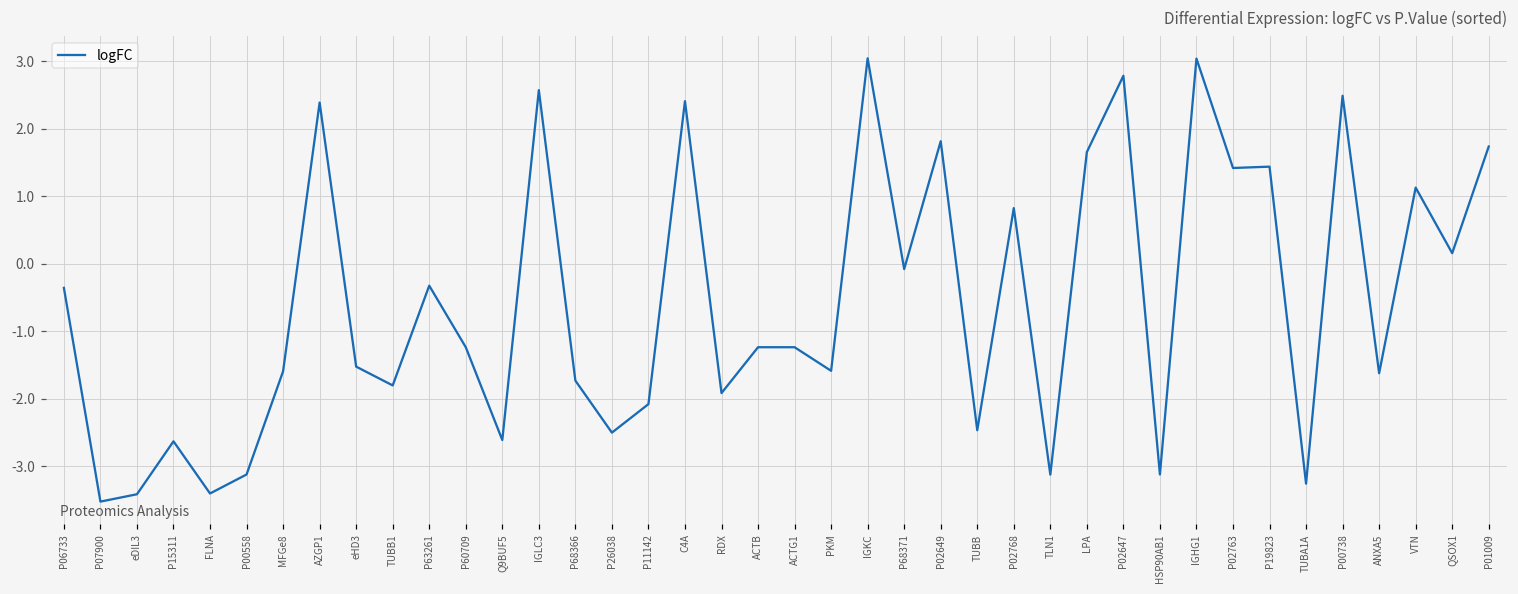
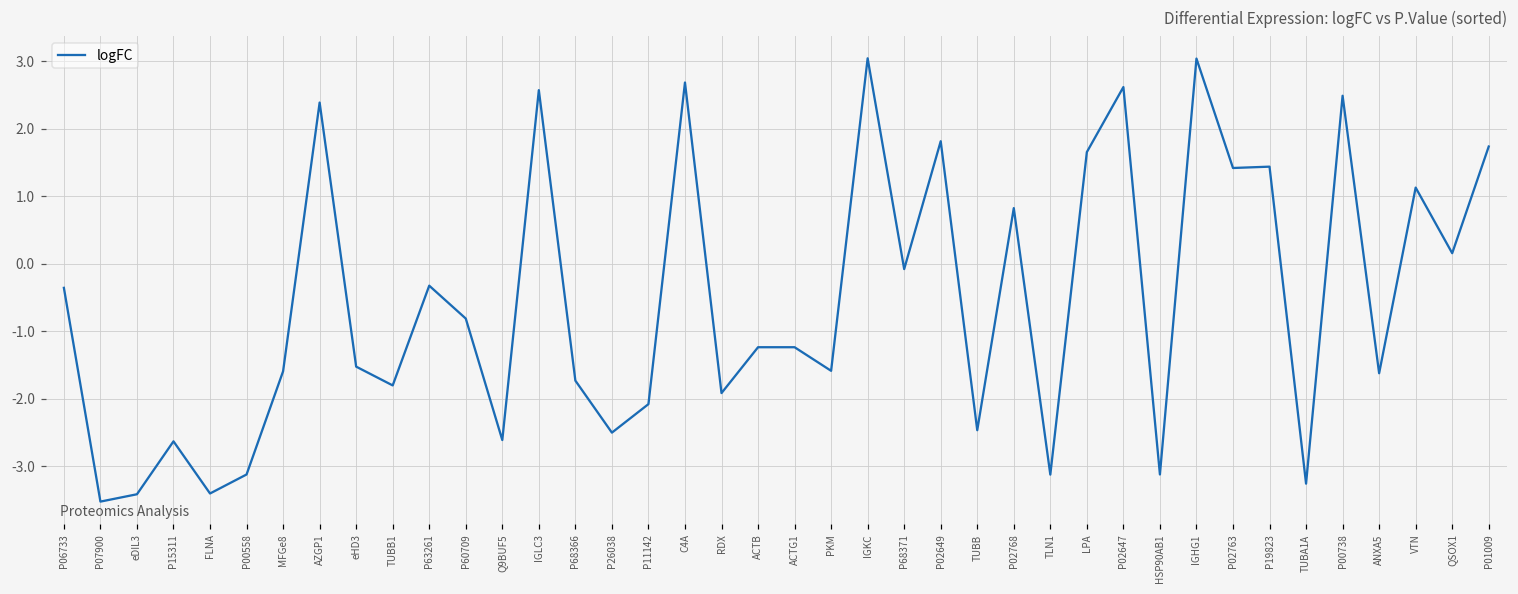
P60709: -1.2 -> -0.8
C4A: 2.4 -> 2.7
P02647: 2.8 -> 2.6
